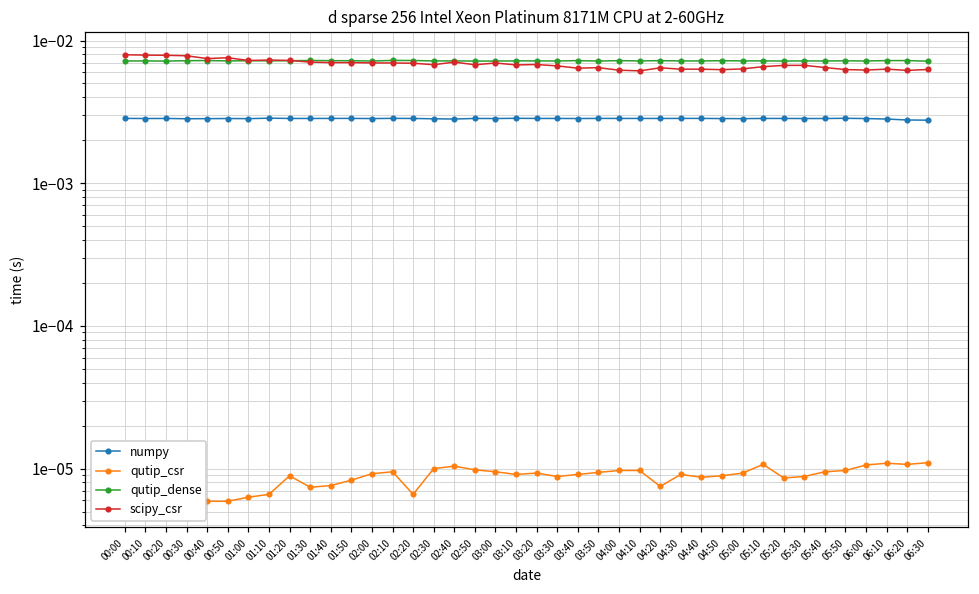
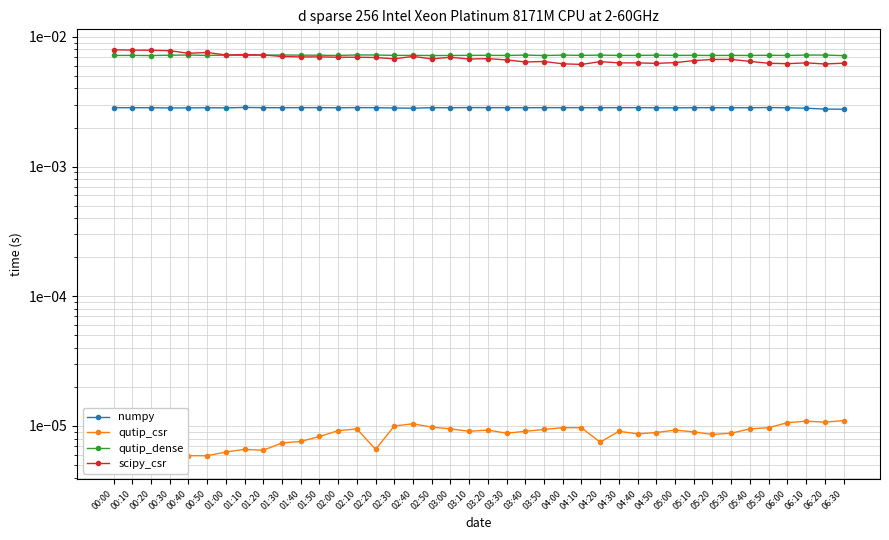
qutip_csr, 01:20: 0.000009 -> 0.000007
qutip_csr, 05:10: 0.000011 -> 0.000009
